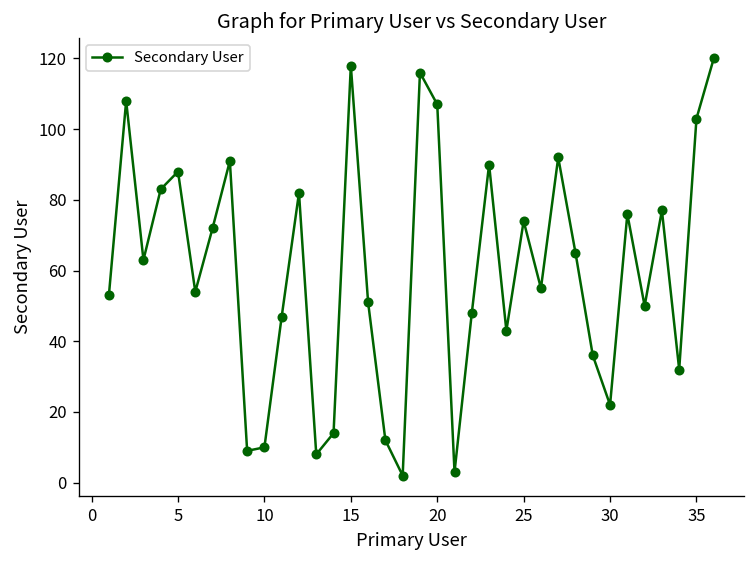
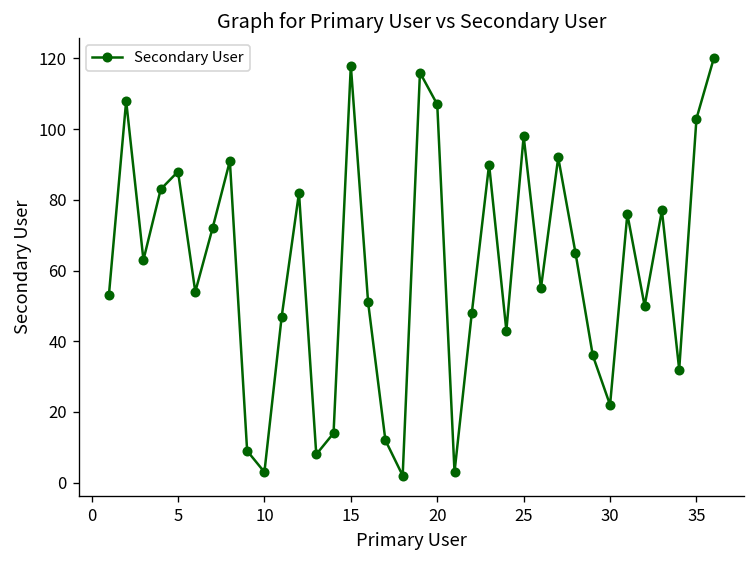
10: 10 -> 3
25: 74 -> 98
